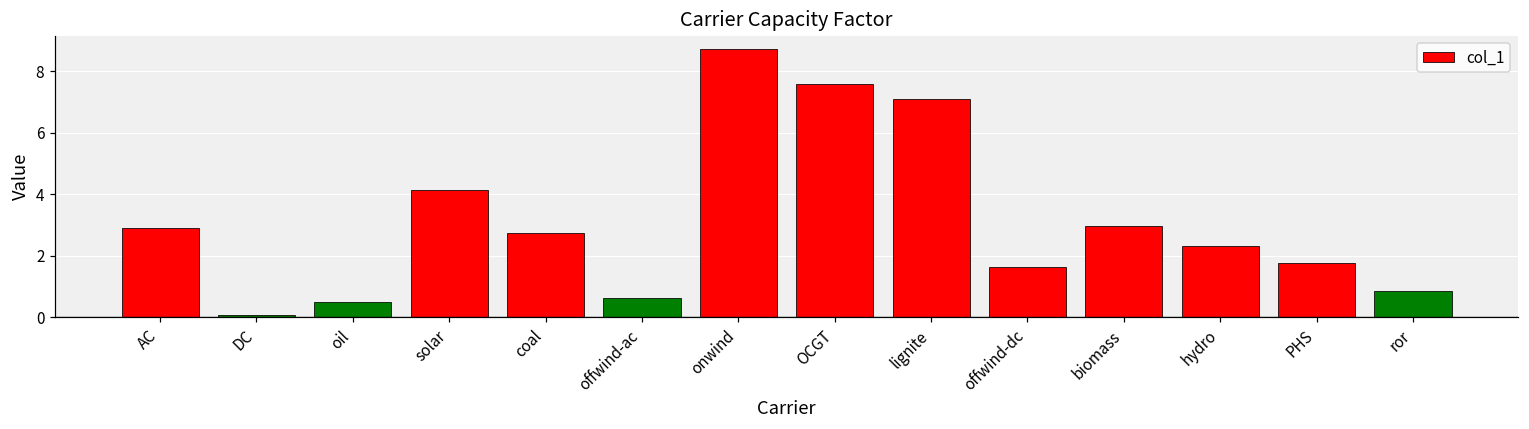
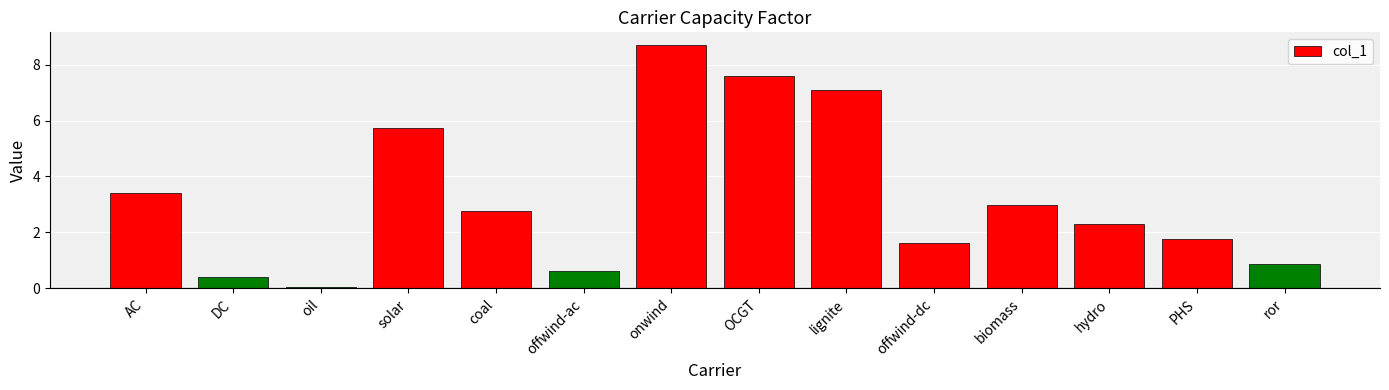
AC: 2.9 -> 3.4
DC: 0.1 -> 0.4
oil: 0.5 -> 0.0
solar: 4.1 -> 5.8
